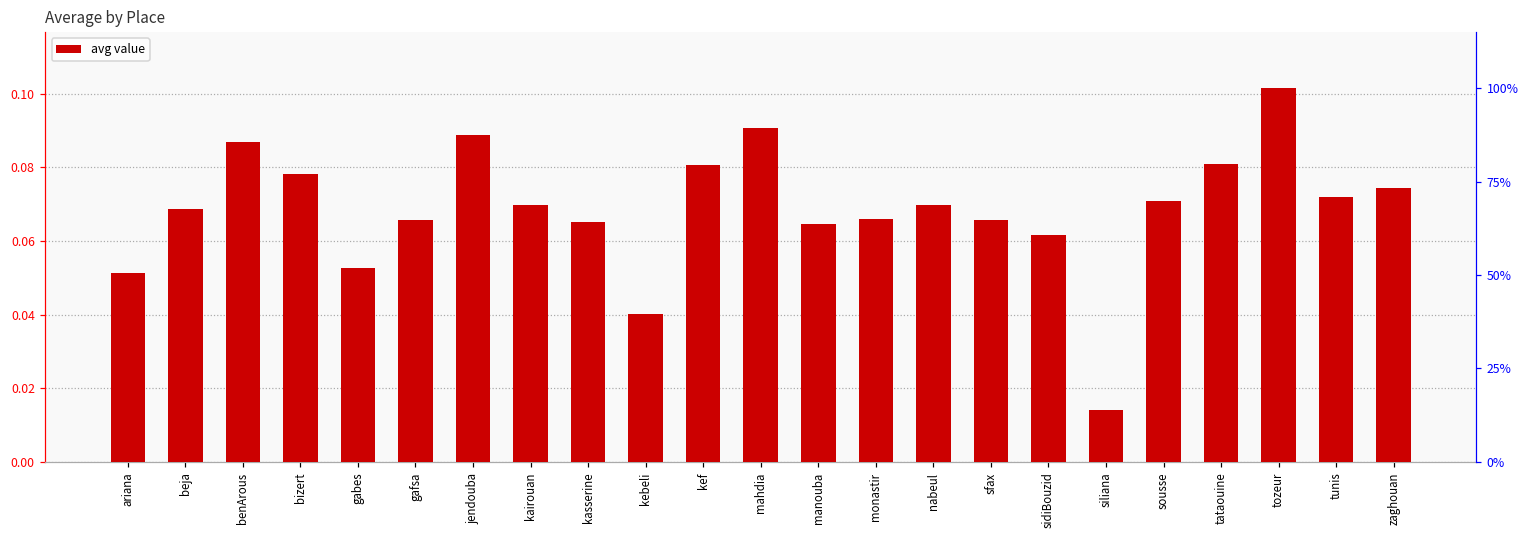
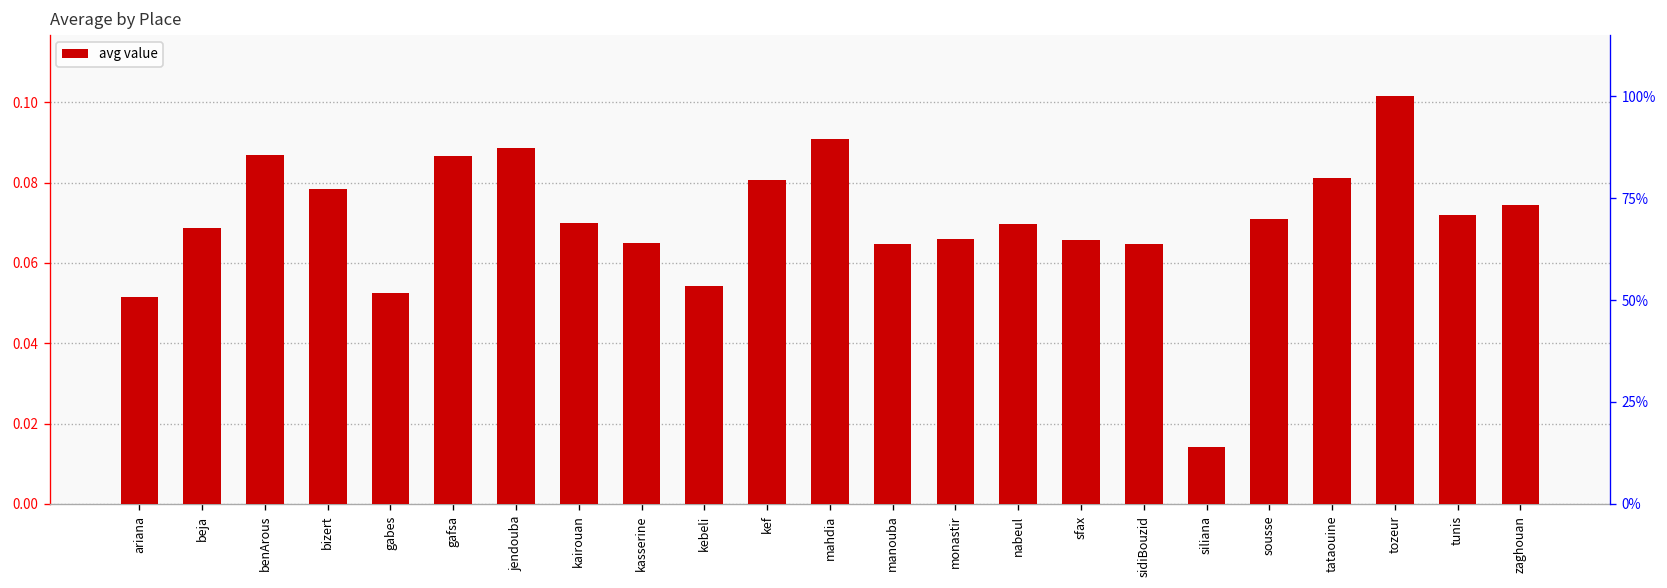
gafsa: 0.066 -> 0.087
kebeli: 0.040 -> 0.054
sidiBouzid: 0.062 -> 0.065
